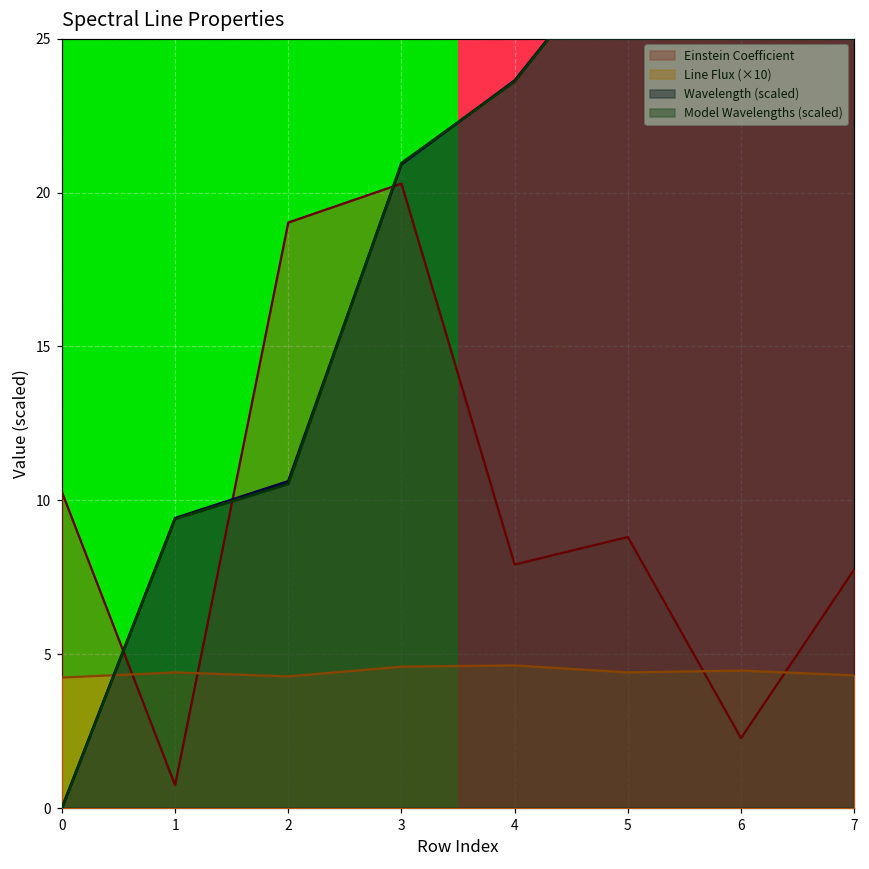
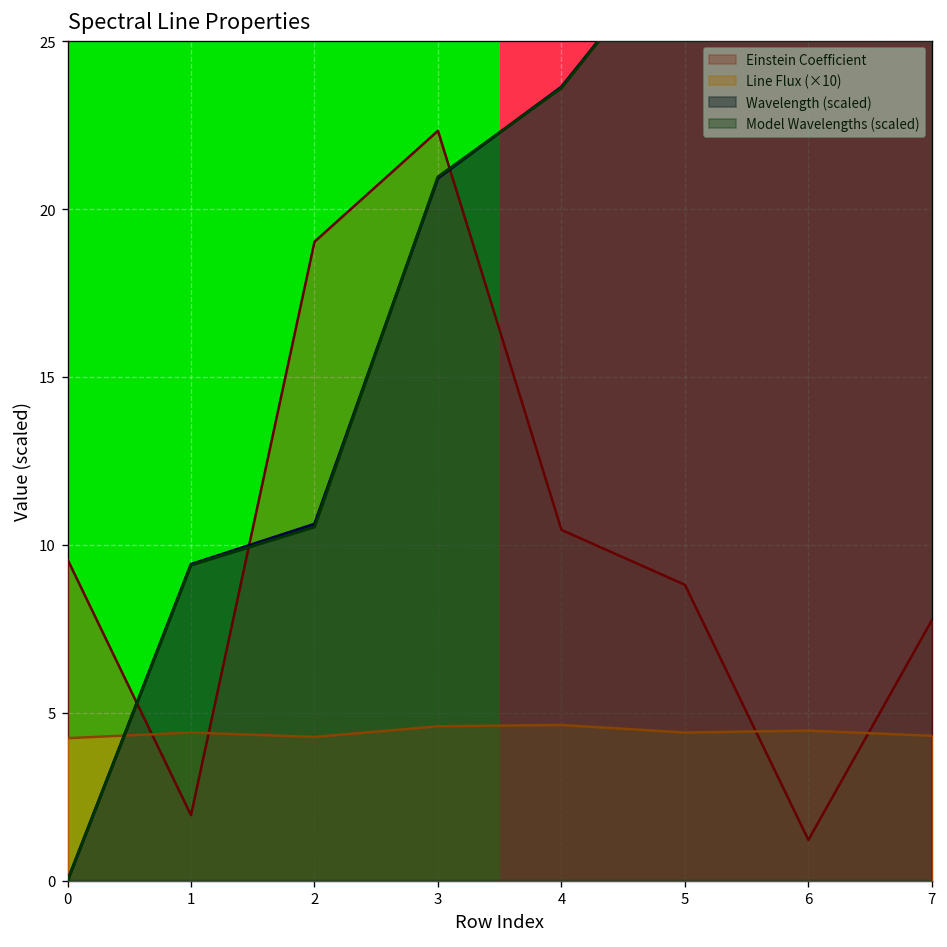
Einstein Coefficient, 0: 10.3 -> 9.6
Einstein Coefficient, 1: 0.7 -> 1.9
Einstein Coefficient, 3: 20.3 -> 22.3
Einstein Coefficient, 4: 7.9 -> 10.4
Einstein Coefficient, 6: 2.3 -> 1.2
